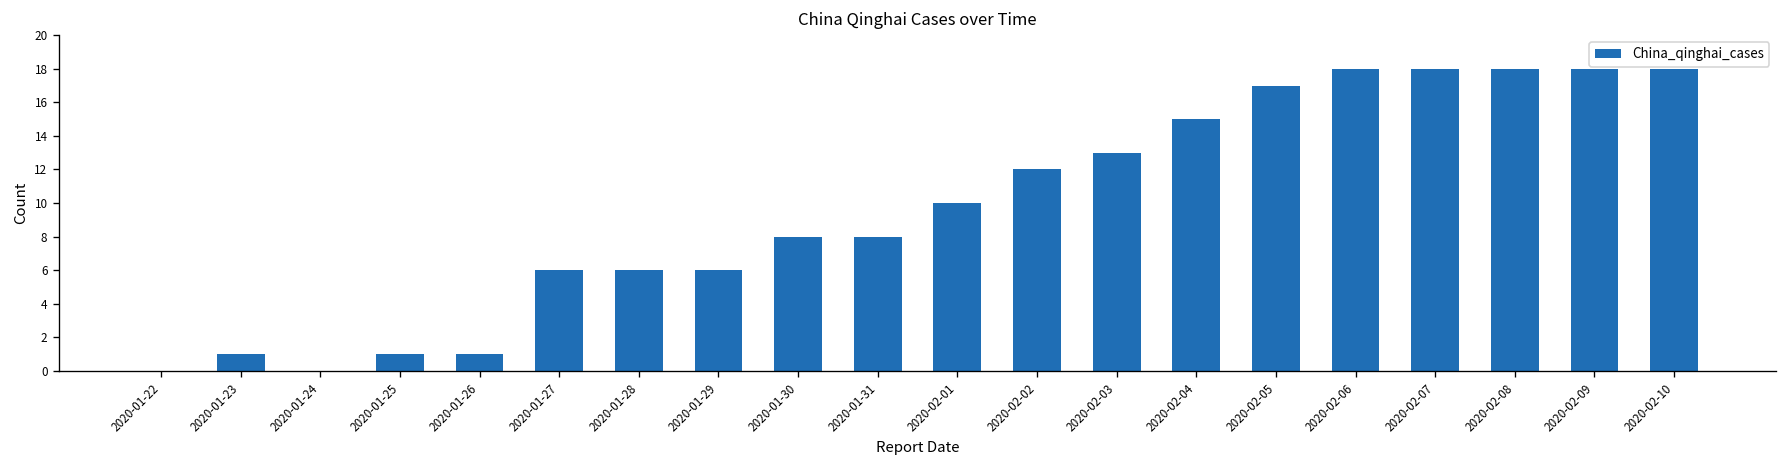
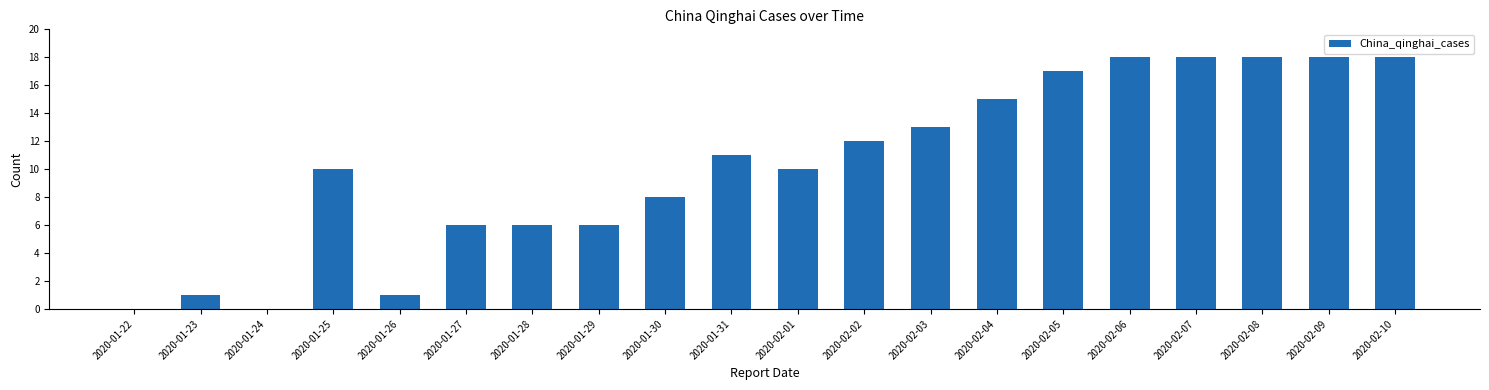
2020-01-25: 1 -> 10
2020-01-31: 8 -> 11
